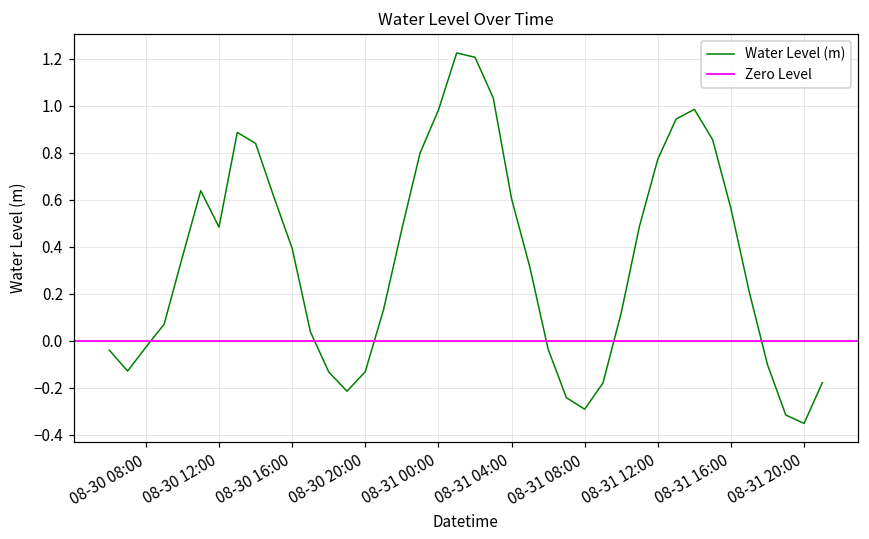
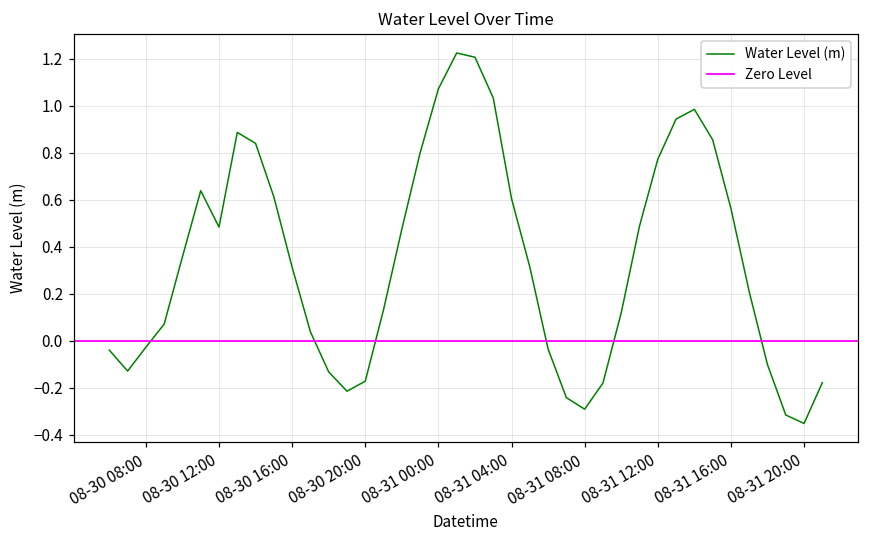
08-30 16:00: 0.39 -> 0.31
08-30 20:00: -0.13 -> -0.17
08-31 00:00: 0.98 -> 1.07
